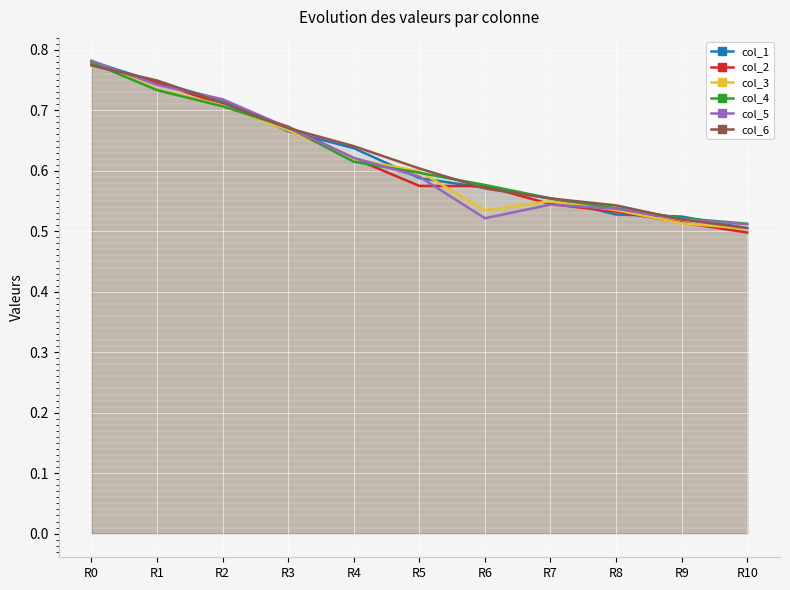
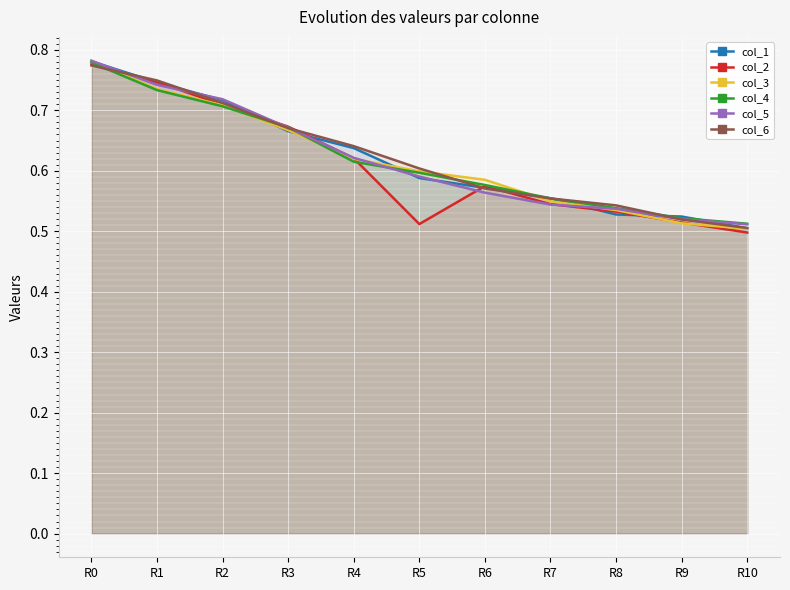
col_2, R5: 0.57 -> 0.51
col_3, R6: 0.53 -> 0.59
col_5, R6: 0.52 -> 0.56
